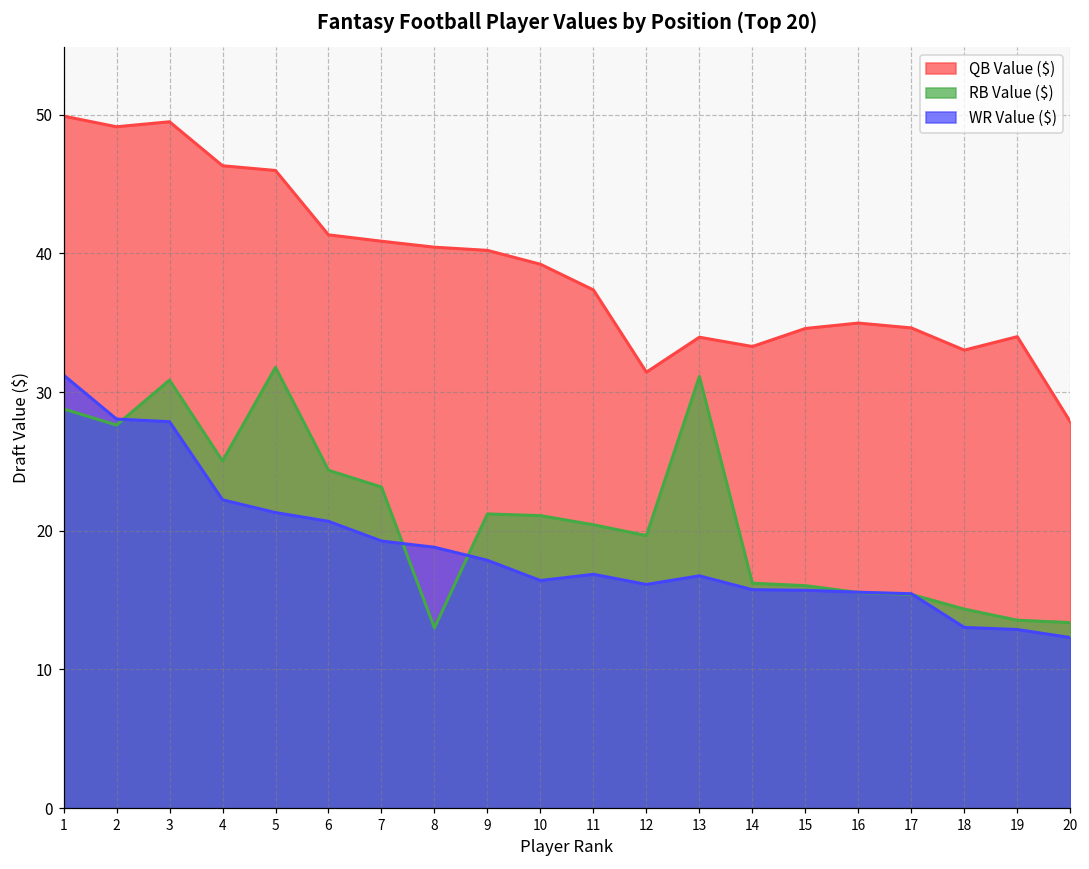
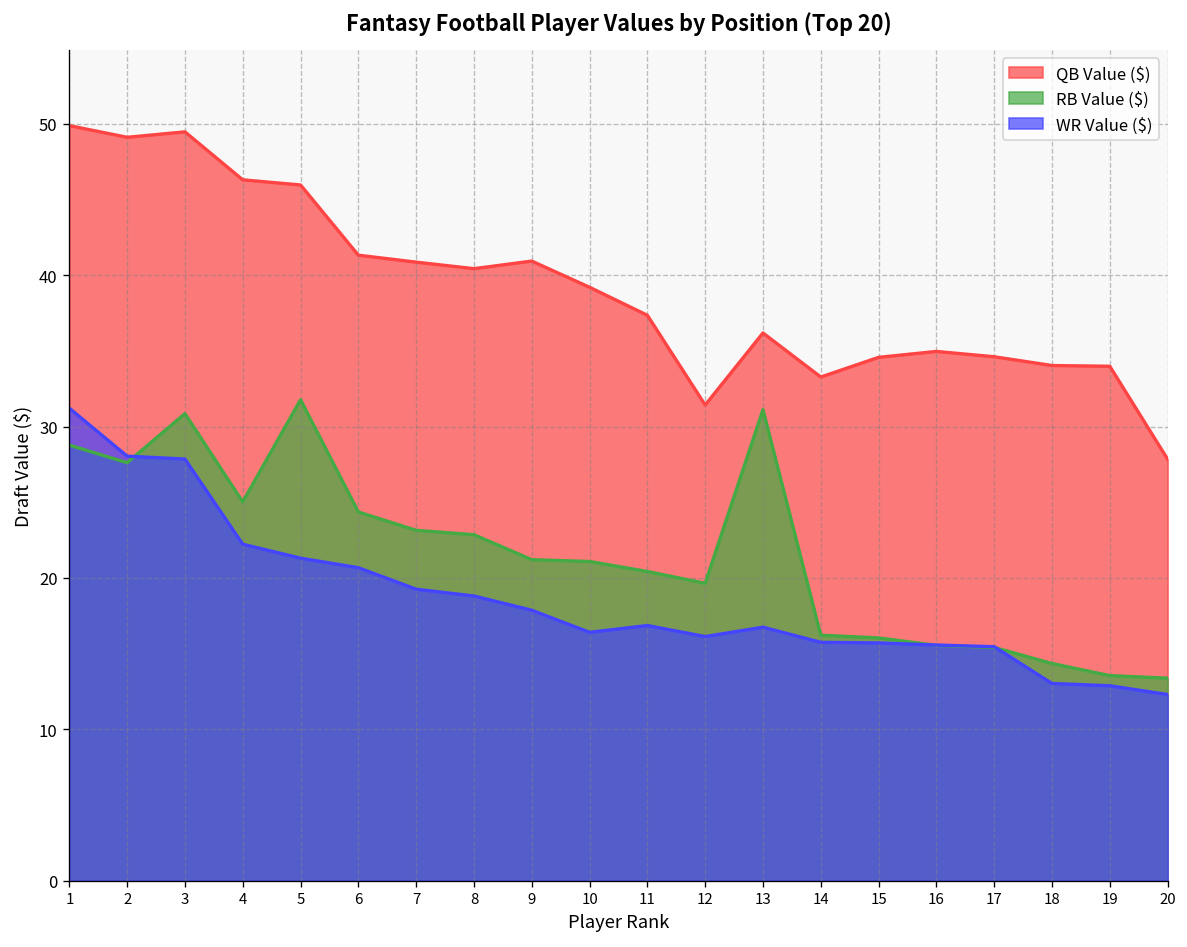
RB Value ($), 8: 13.0 -> 22.9
QB Value ($), 9: 40.2 -> 40.9
QB Value ($), 13: 34.0 -> 36.2
QB Value ($), 18: 33.0 -> 34.0
